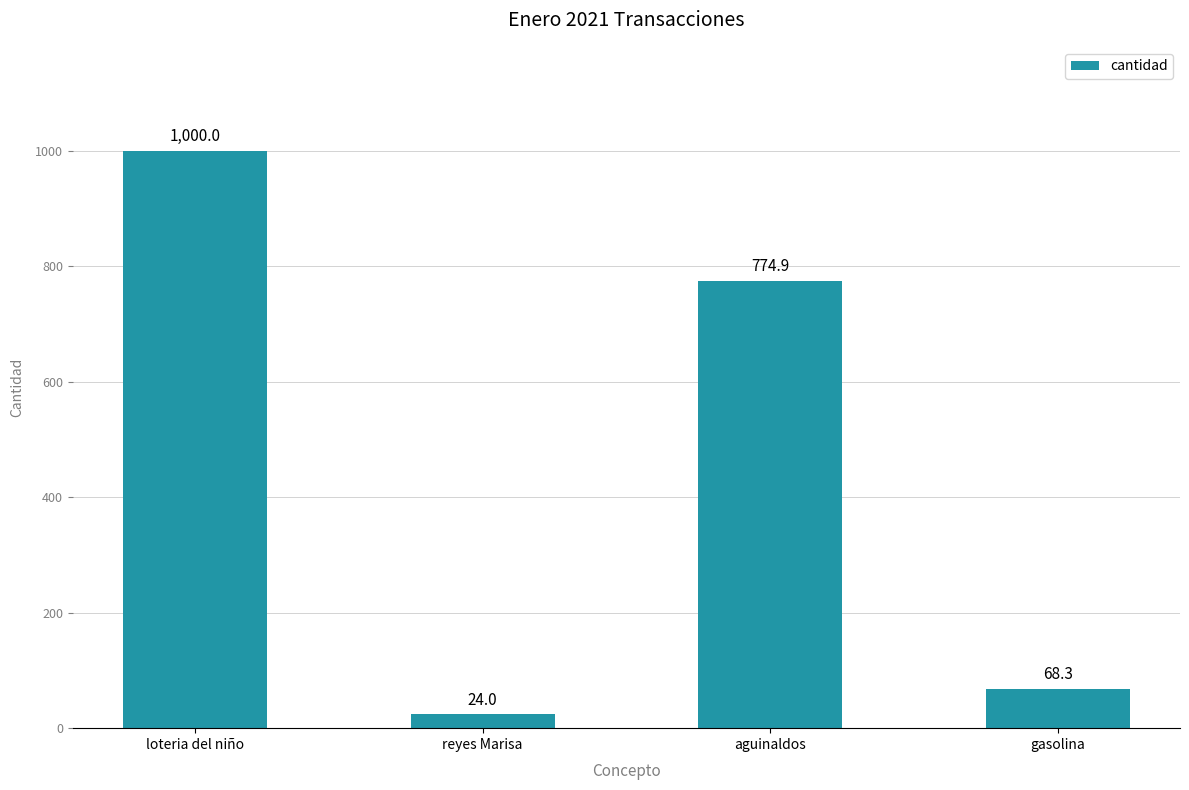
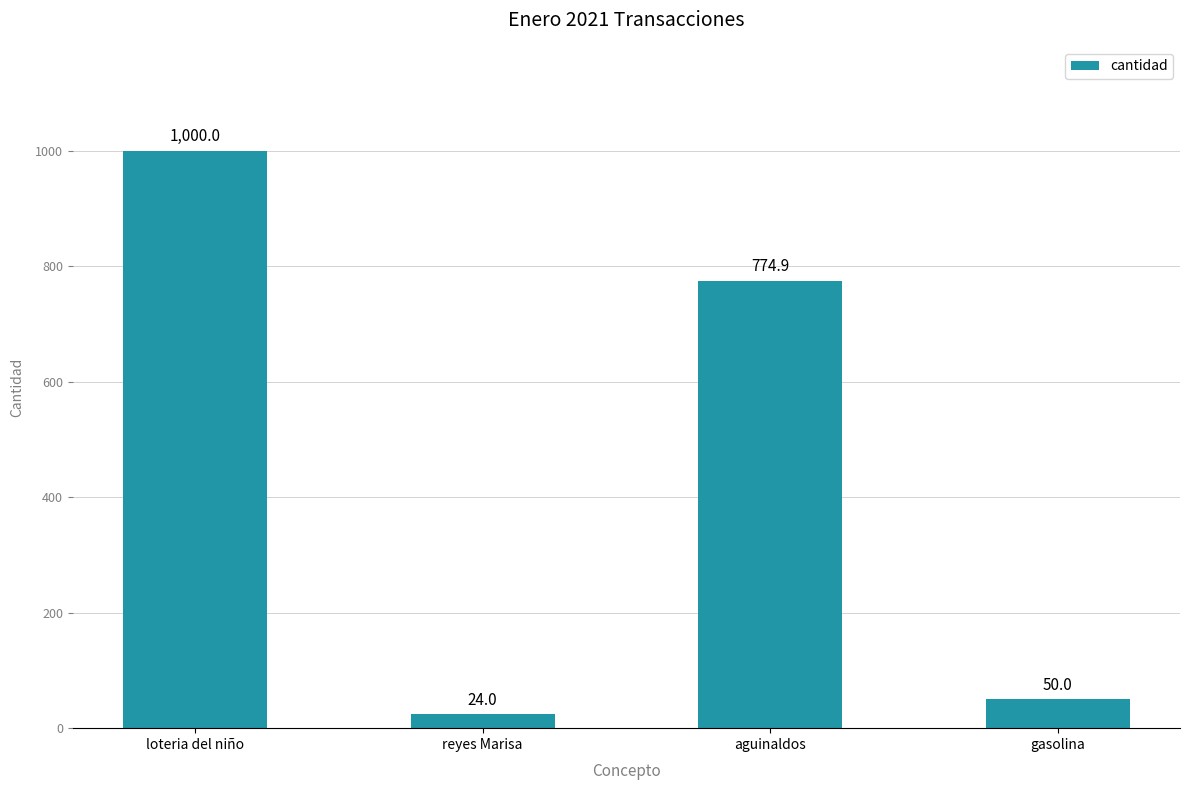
gasolina: 68.3 -> 50.0
